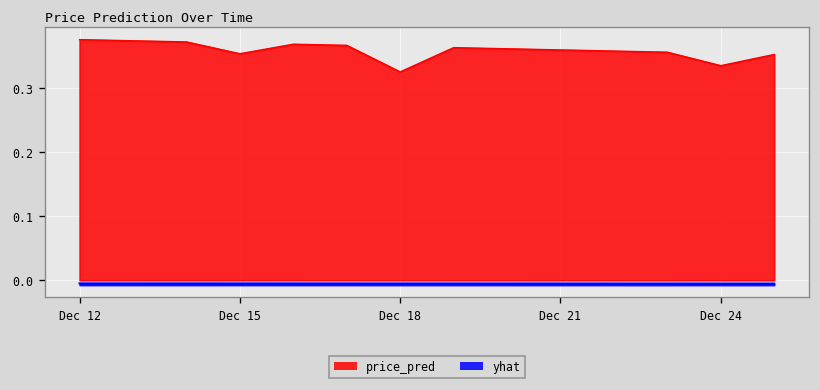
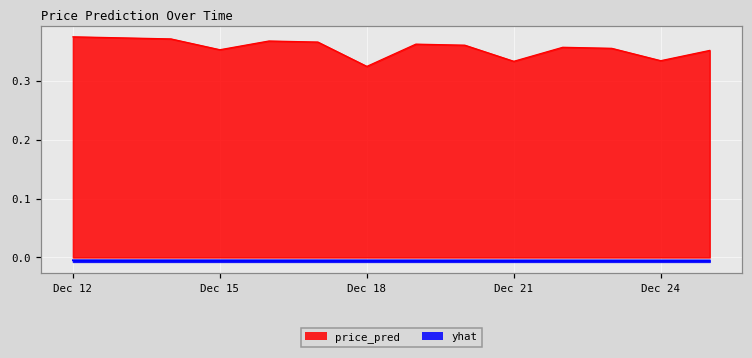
price_pred, Dec 21: 0.36 -> 0.33
